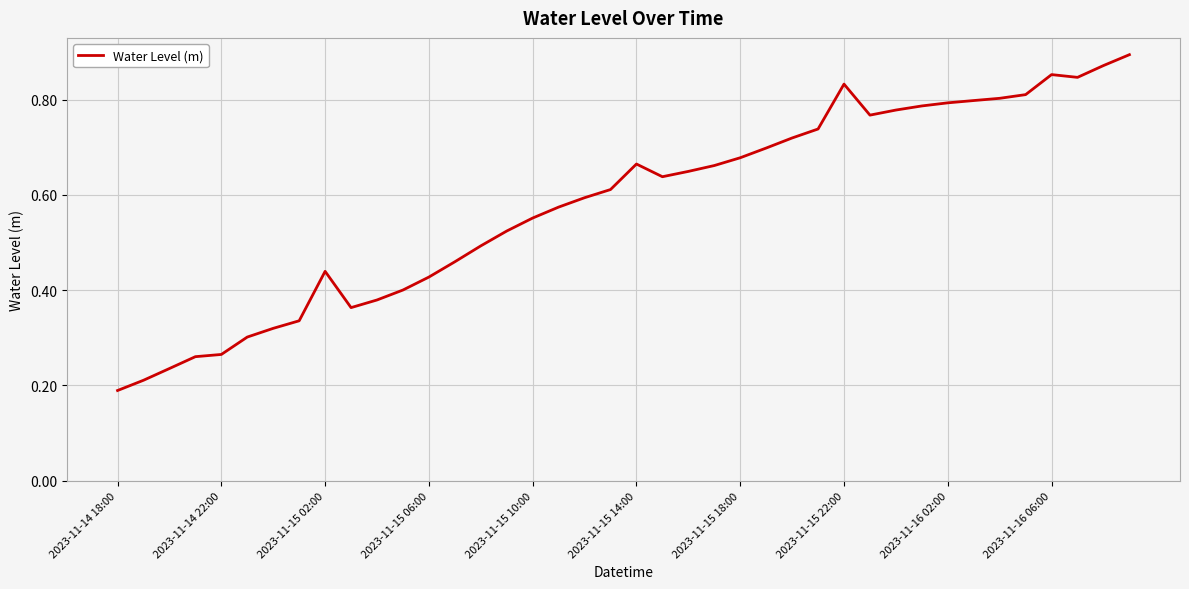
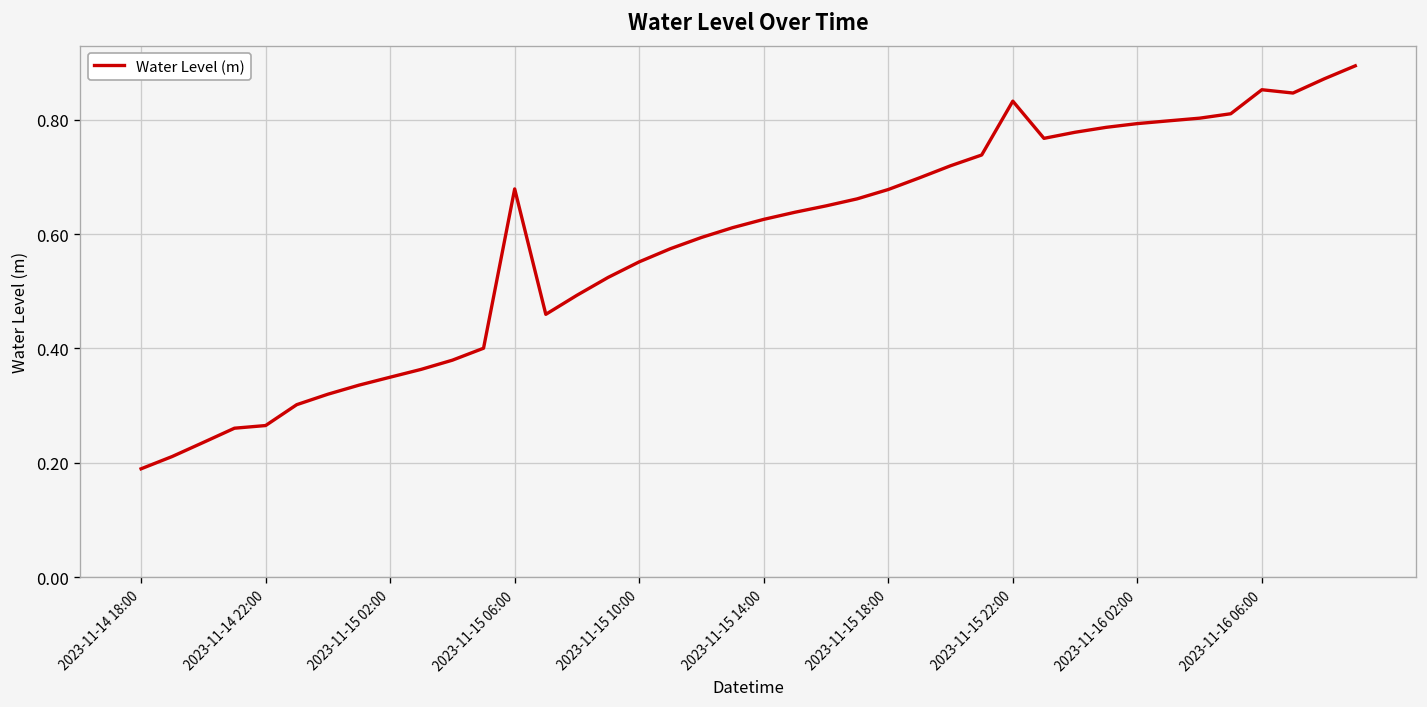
2023-11-15 02:00: 0.44 -> 0.35
2023-11-15 06:00: 0.43 -> 0.68
2023-11-15 14:00: 0.66 -> 0.63
